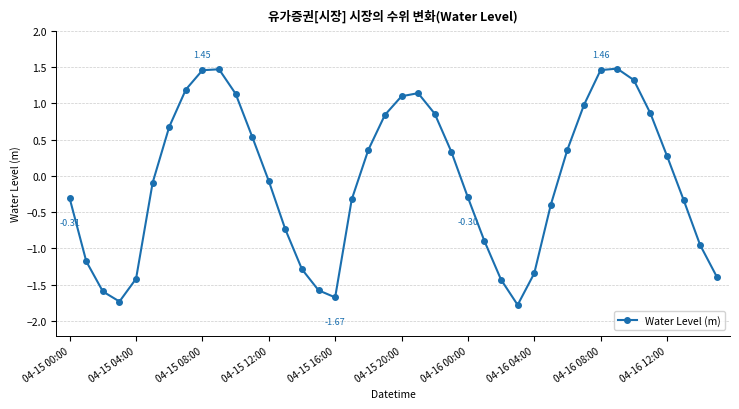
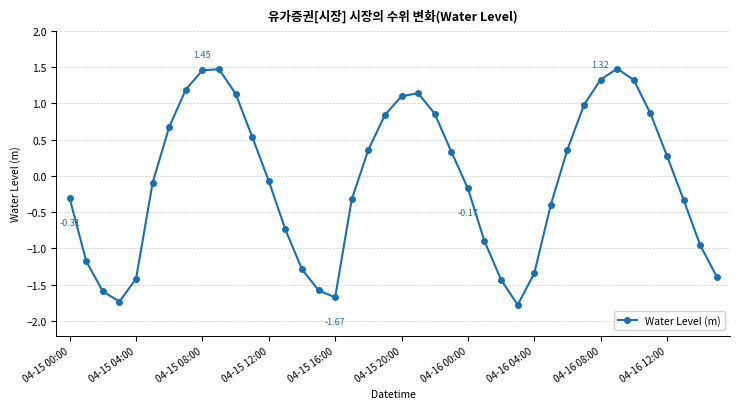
04-16 00:00: -0.30 -> -0.17
04-16 08:00: 1.46 -> 1.32
